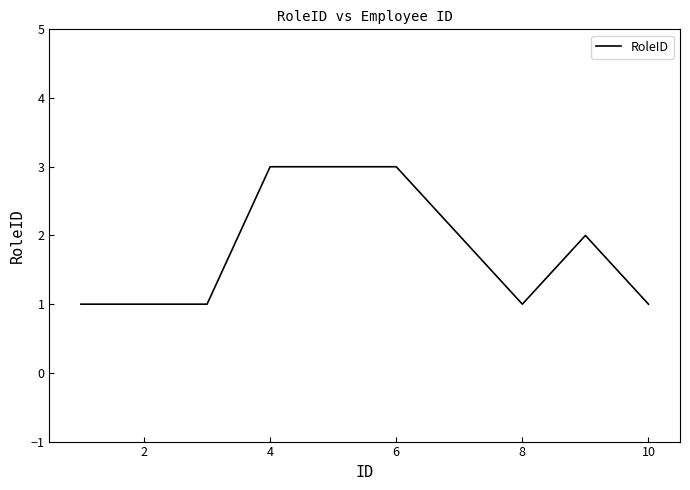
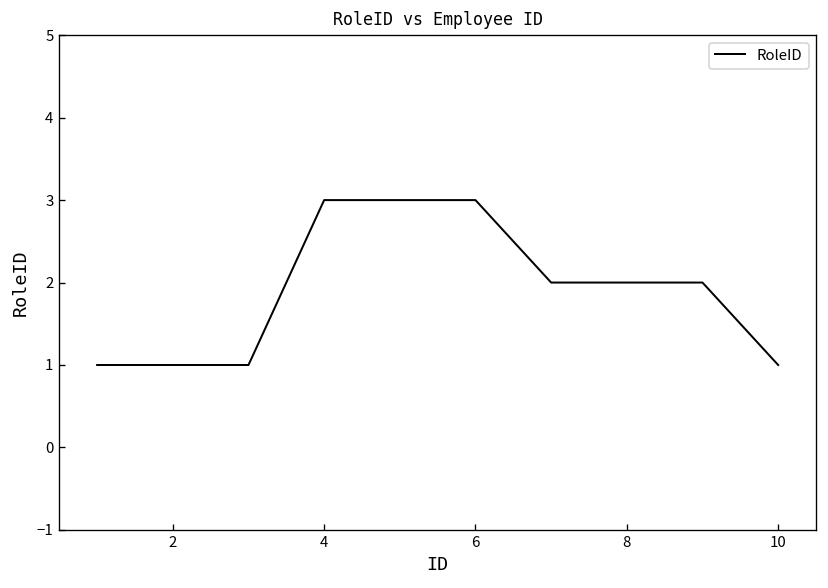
8: 1 -> 2
